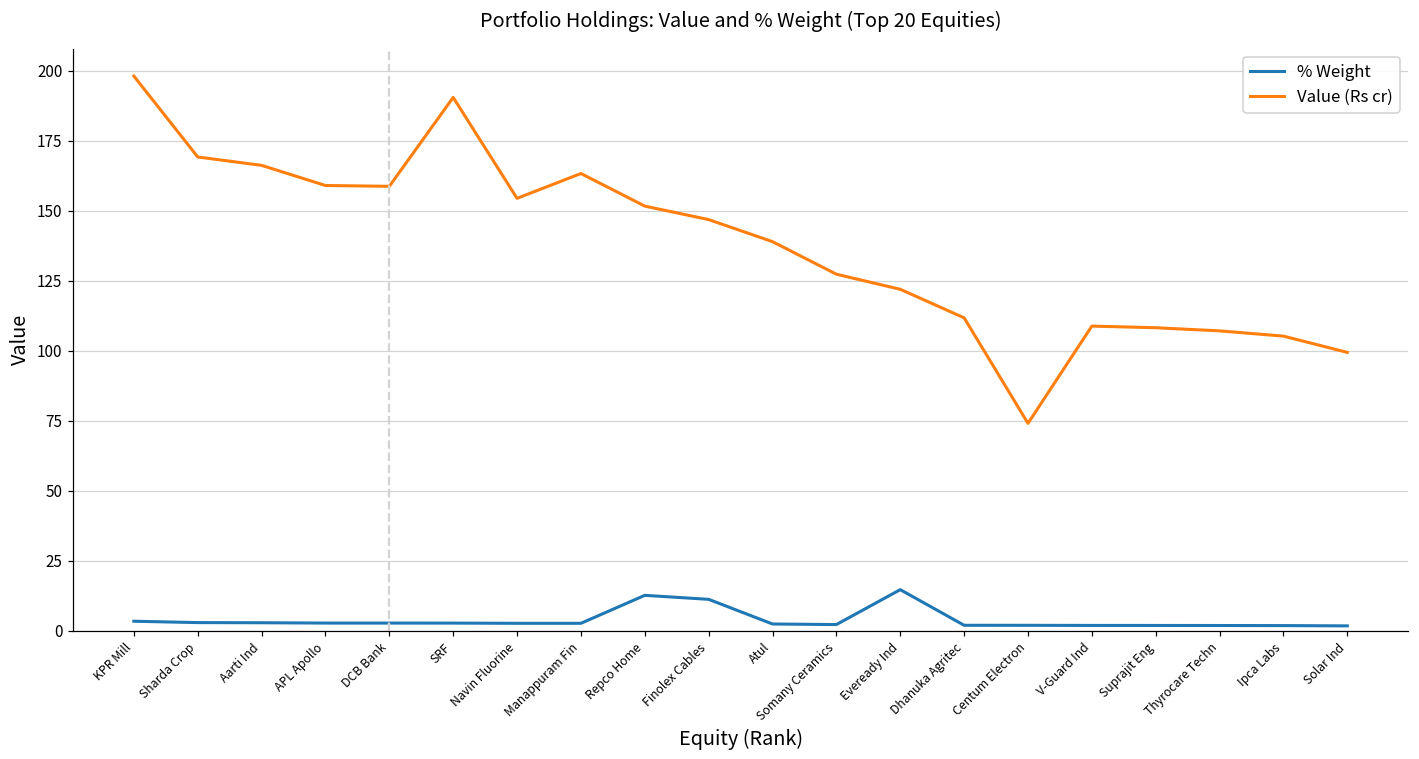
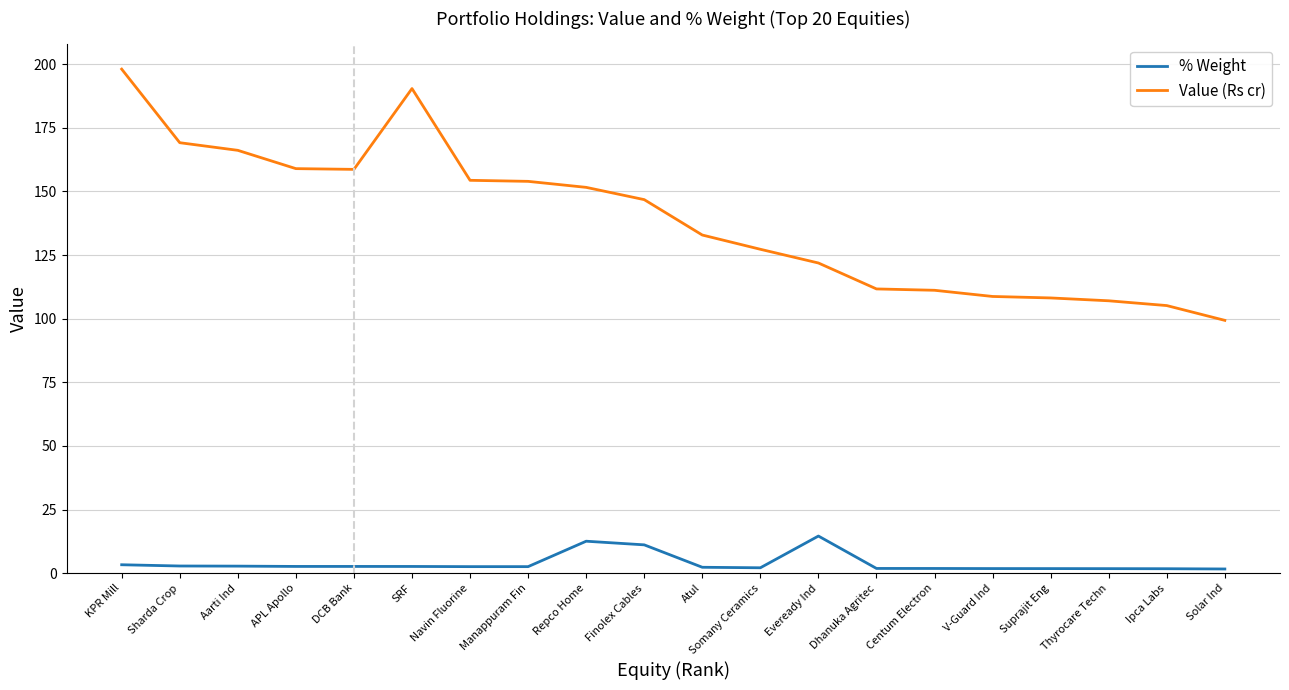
Value (Rs cr), Manappuram Fin: 163 -> 154
Value (Rs cr), Atul: 139 -> 133
Value (Rs cr), Centum Electron: 74 -> 111
